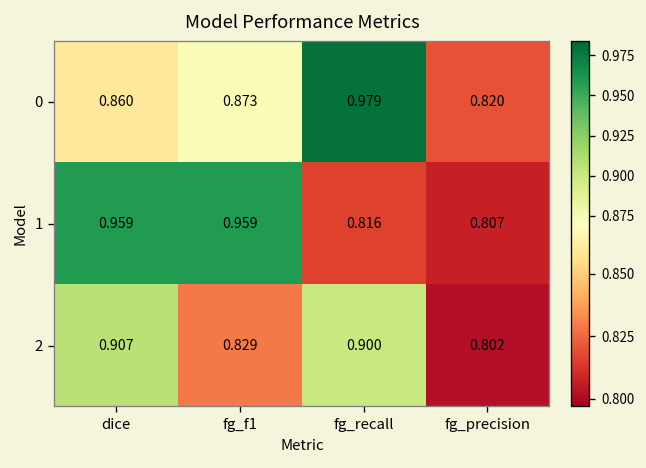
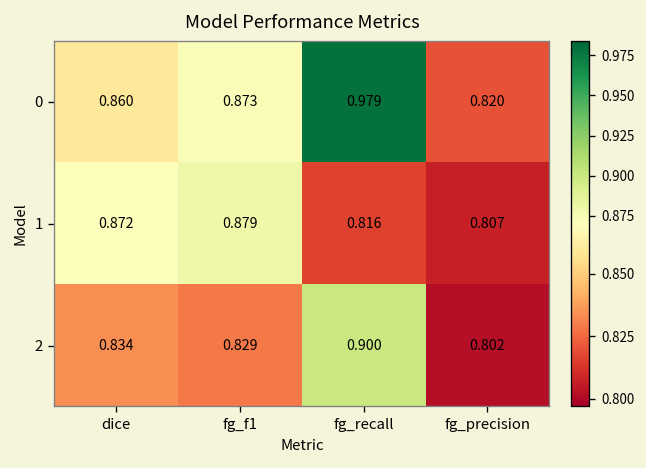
1, dice: 0.959 -> 0.872
1, fg_f1: 0.959 -> 0.879
2, dice: 0.907 -> 0.834
